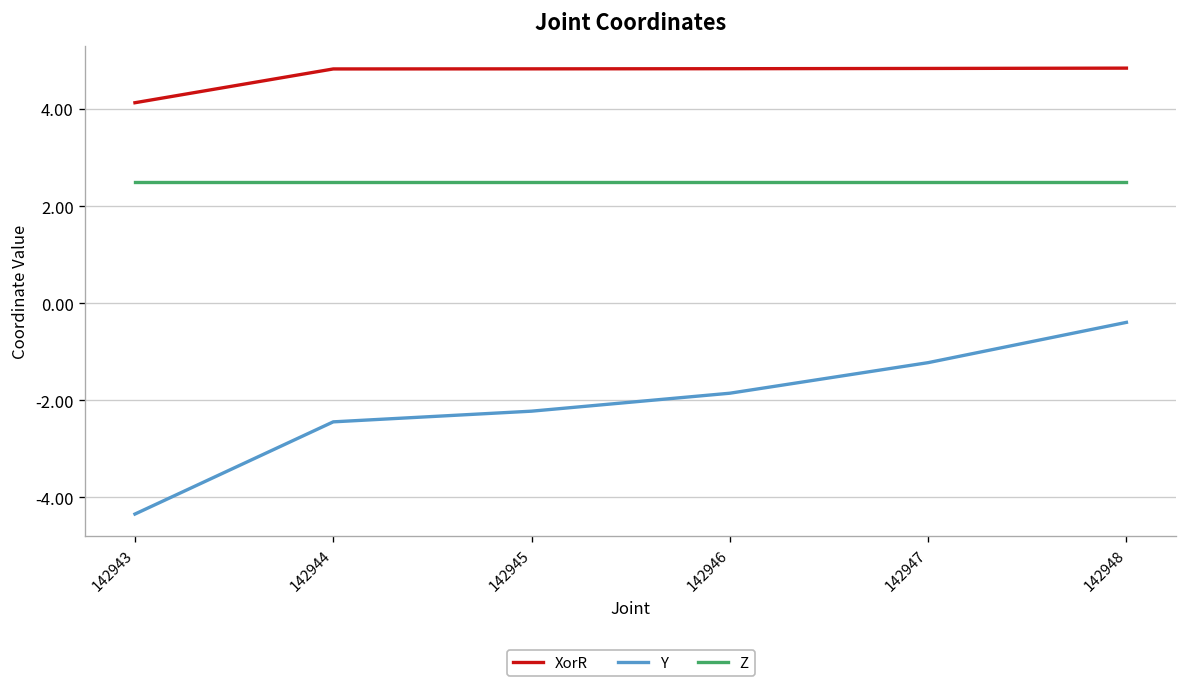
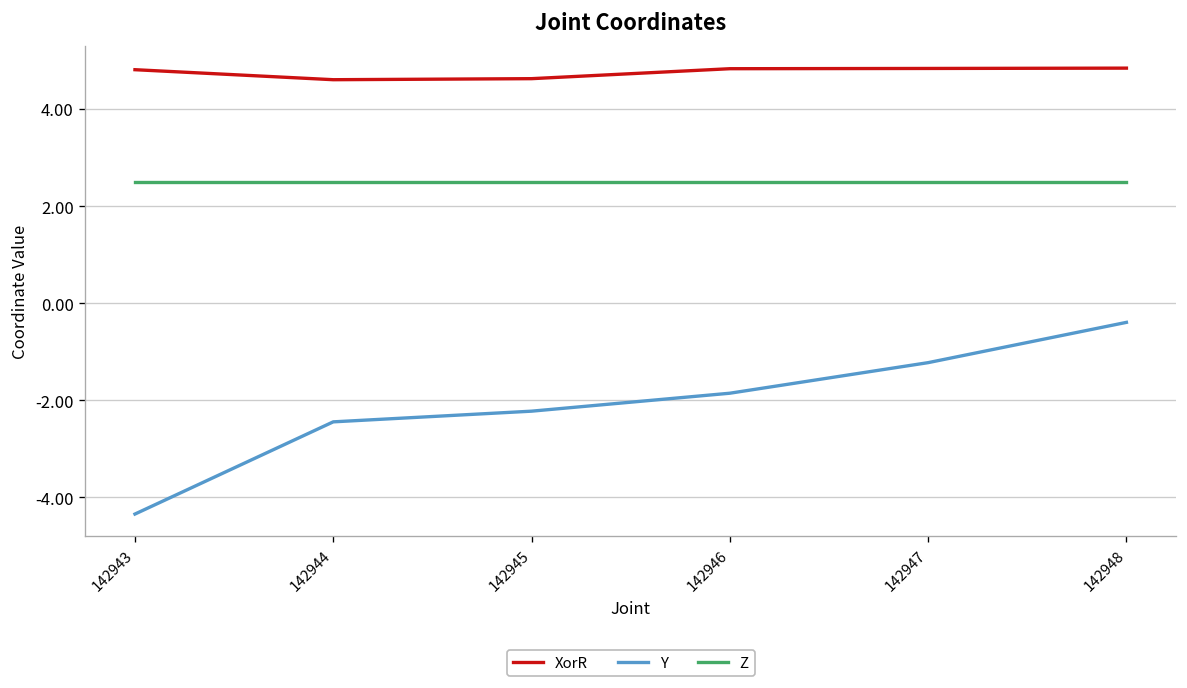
XorR, 142943: 4.1 -> 4.8
XorR, 142944: 4.8 -> 4.6
XorR, 142945: 4.8 -> 4.6
